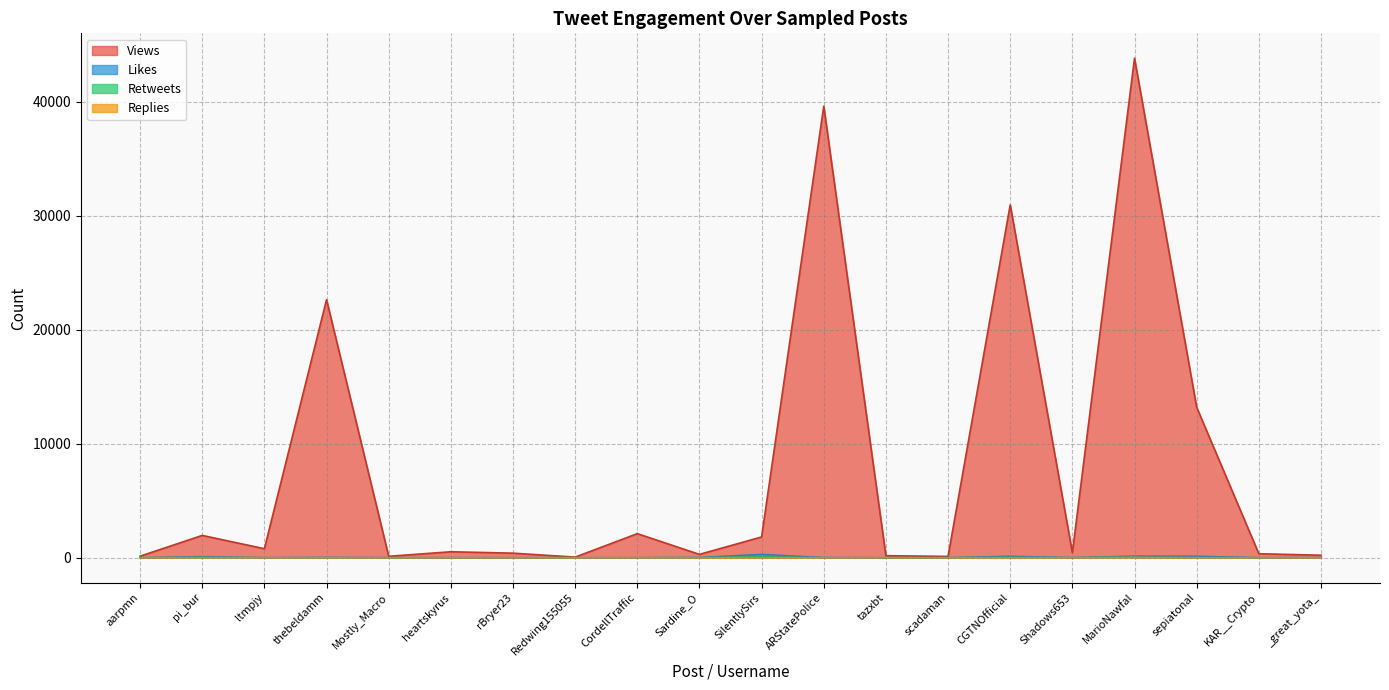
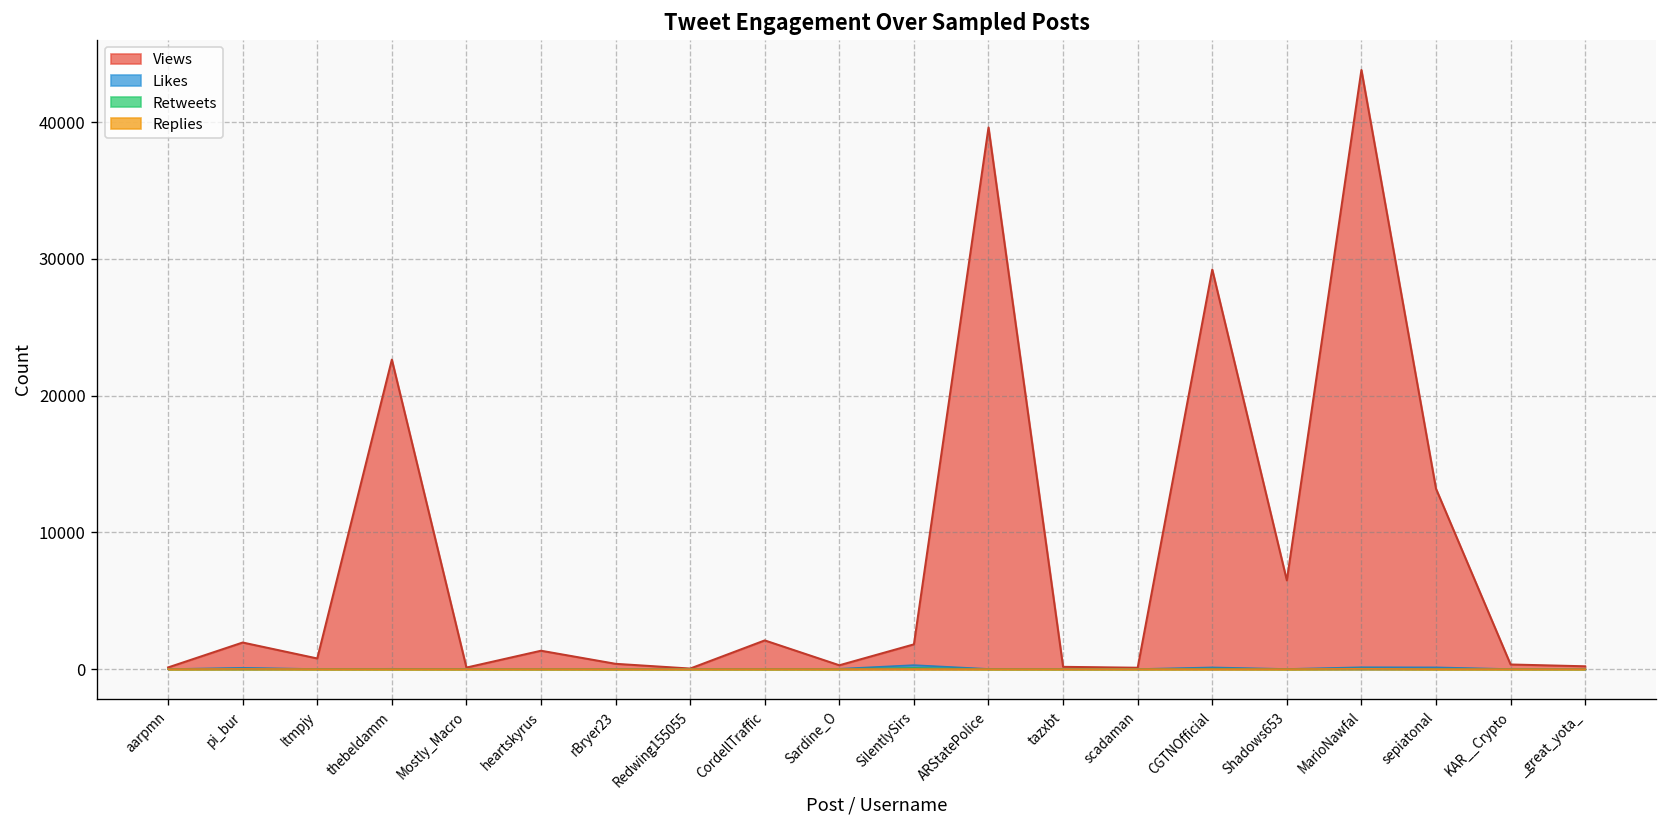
Views, heartskyrus: 500 -> 1300
Views, CGTNOfficial: 30900 -> 29200
Views, Shadows653: 400 -> 6500
